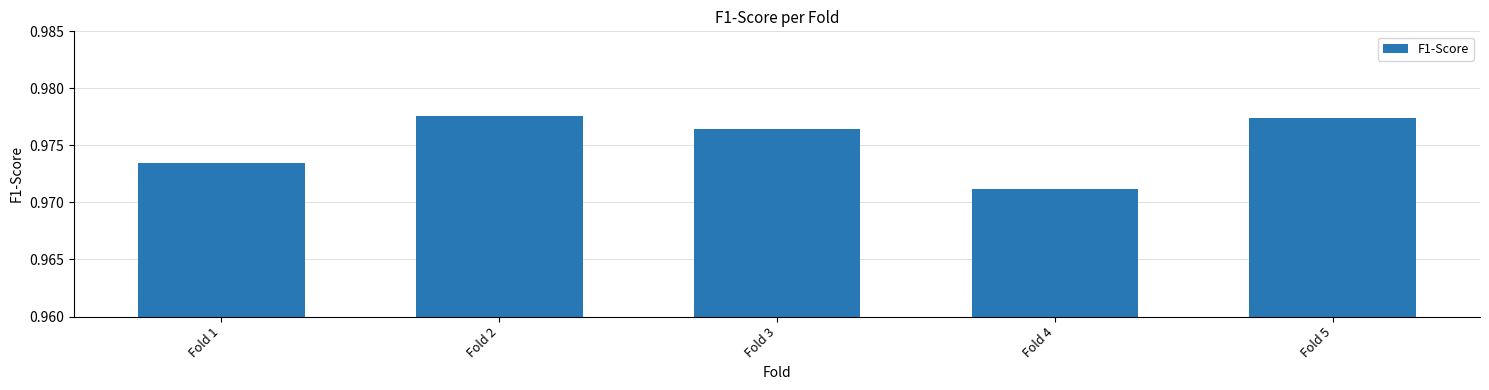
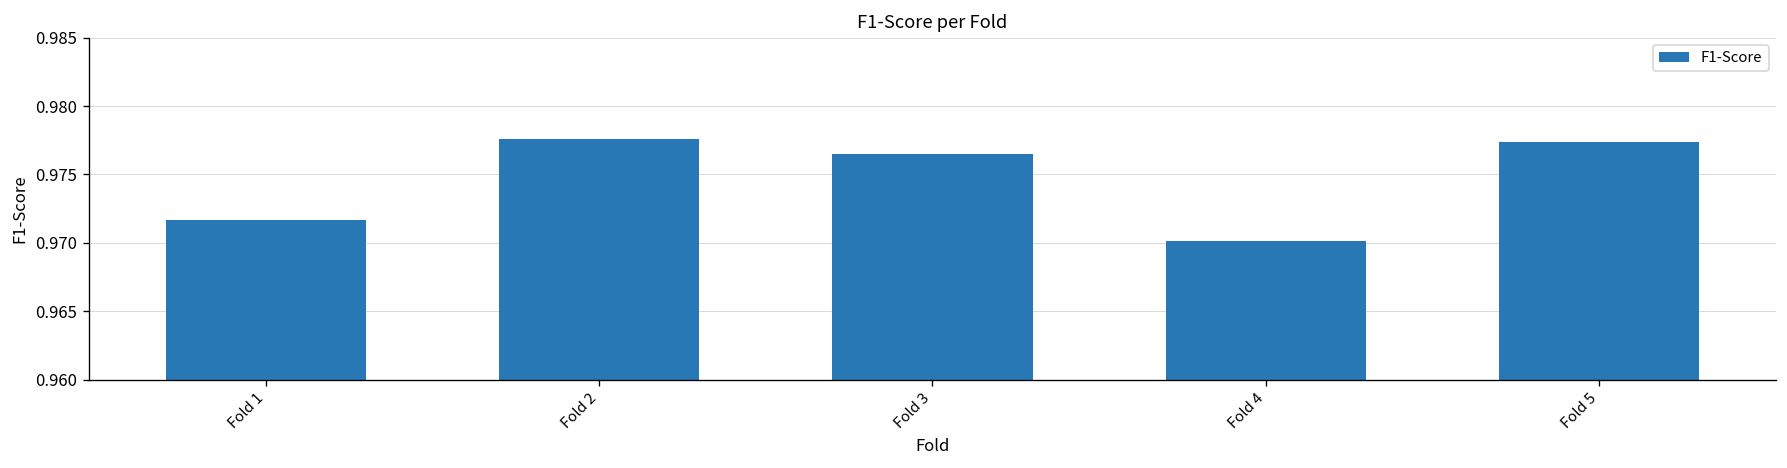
Fold 1: 0.9735 -> 0.9717
Fold 4: 0.9712 -> 0.9702
